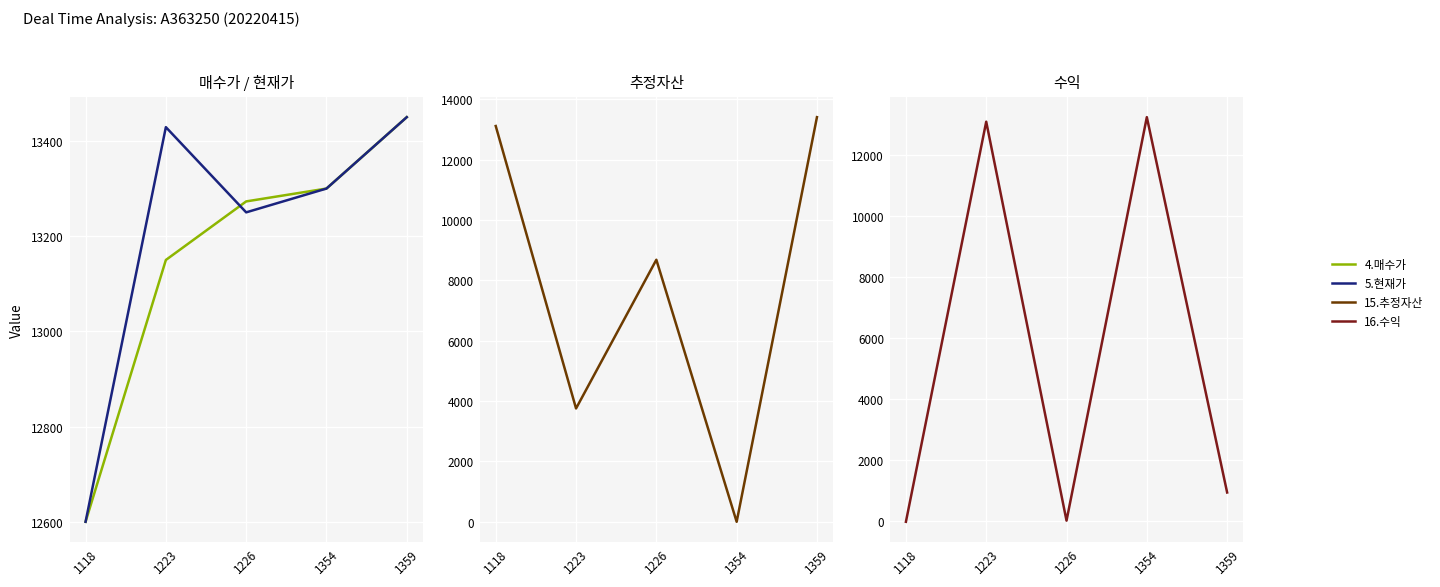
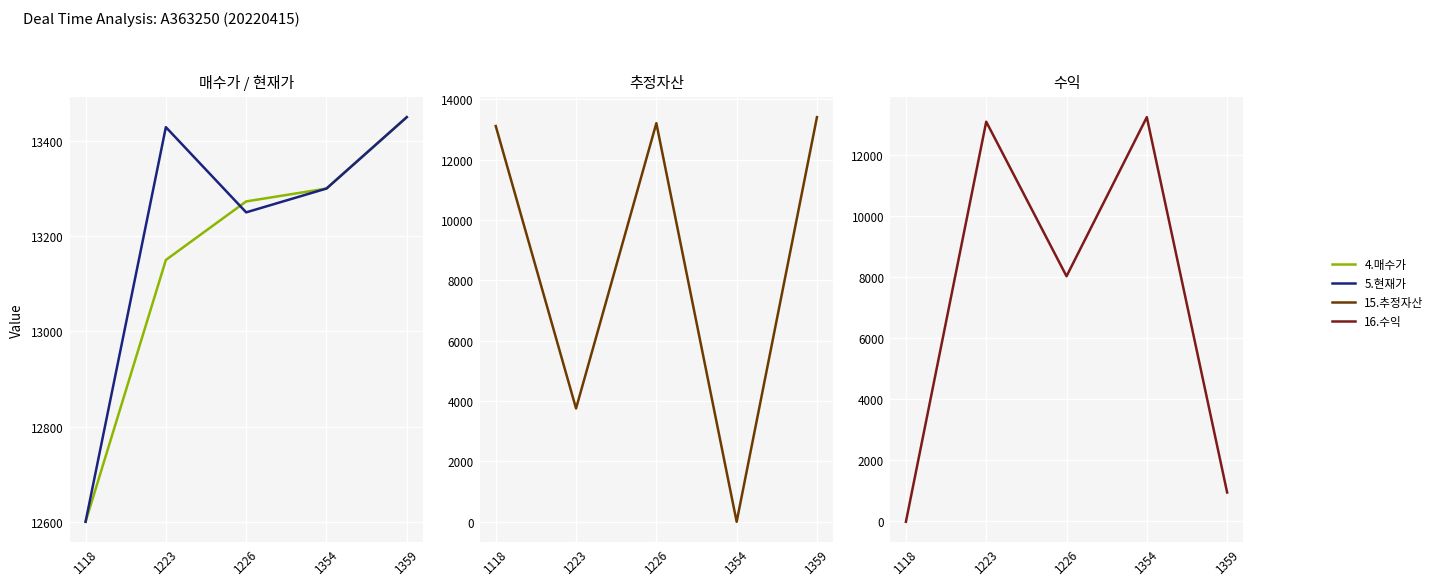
추정자산, 1226: 8700 -> 13200
수익, 1226: 0 -> 8000
